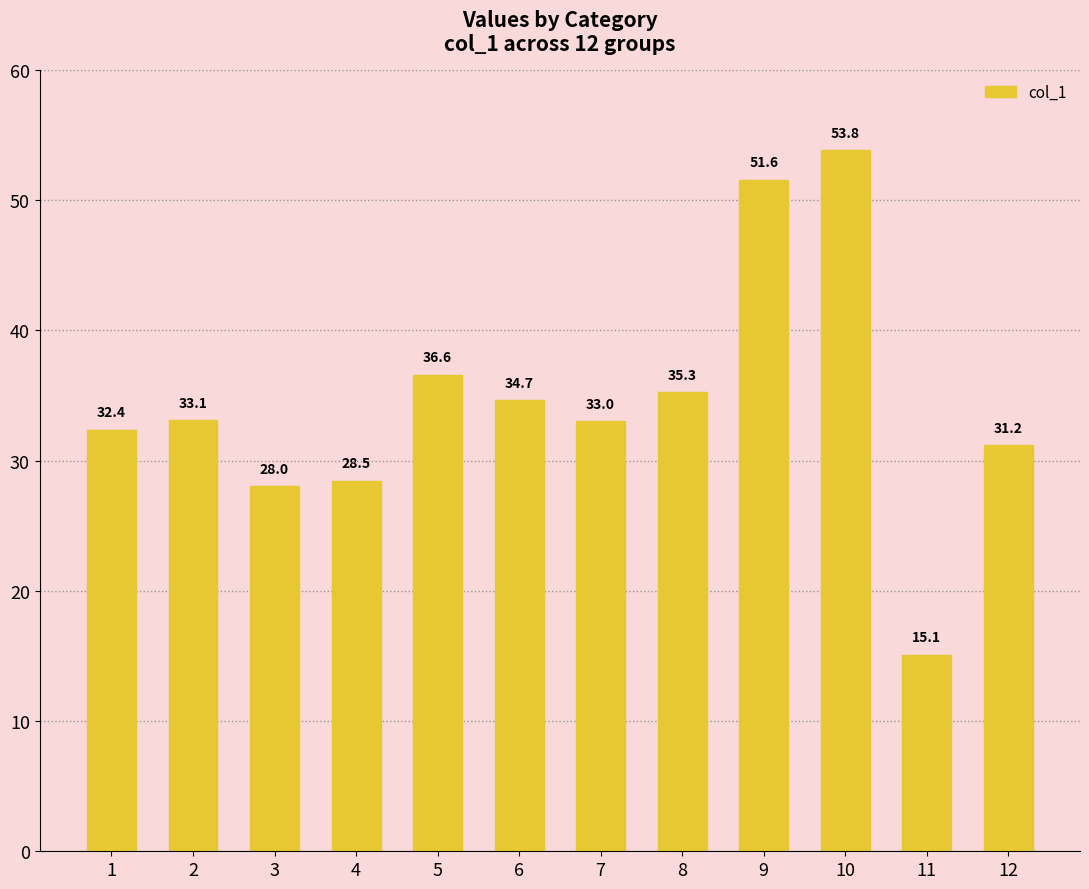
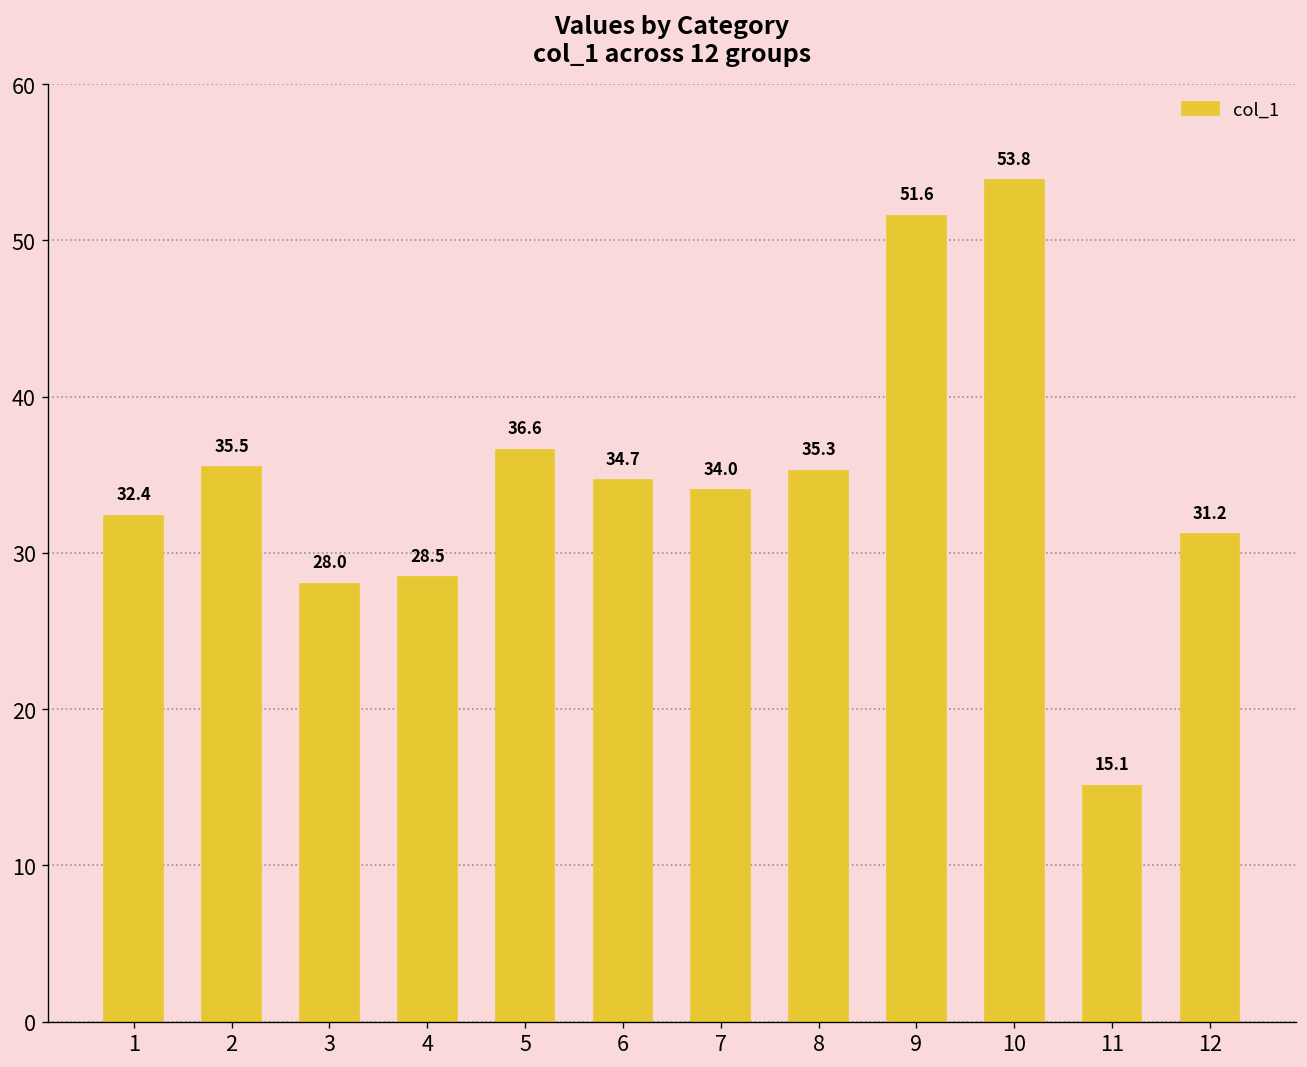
2: 33.1 -> 35.5
7: 33.0 -> 34.0
